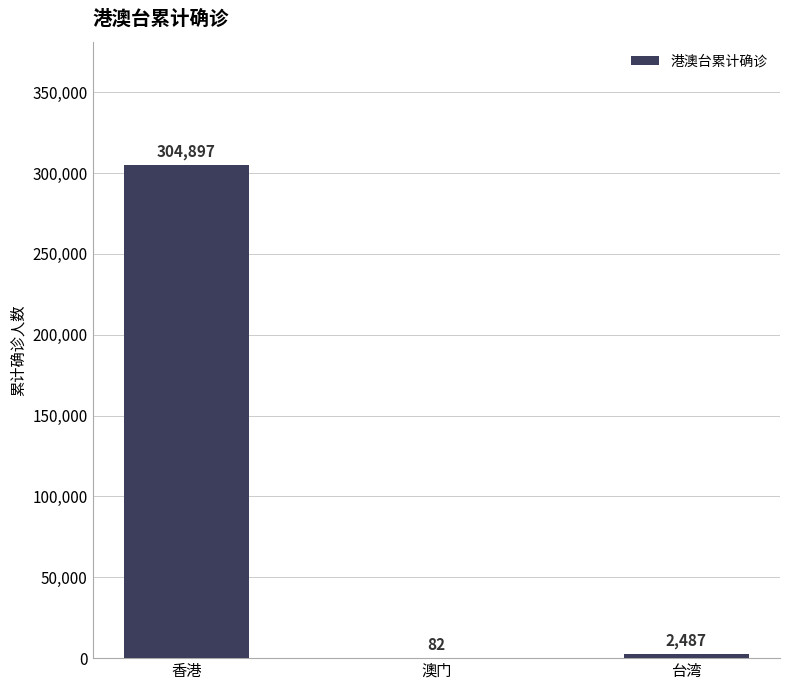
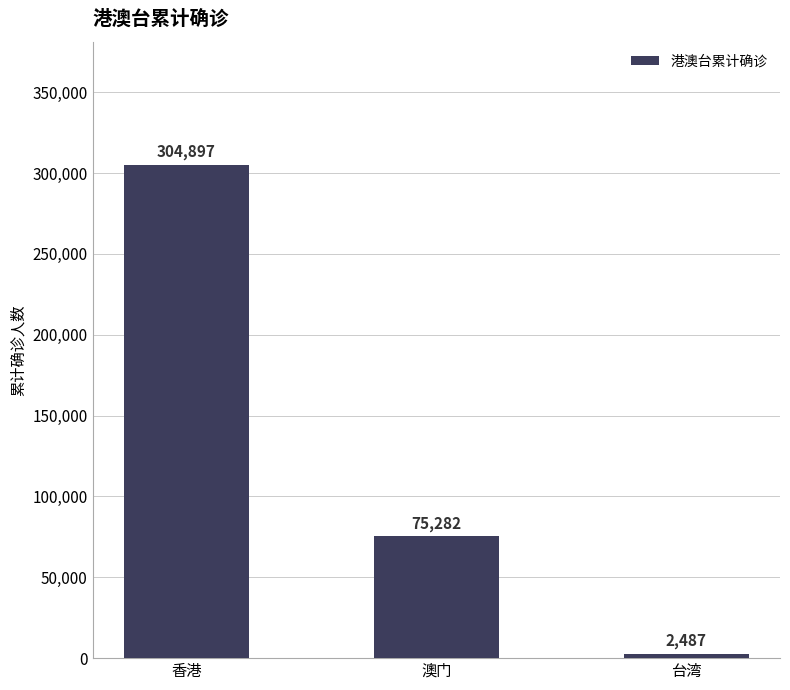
澳门: 82 -> 75,282
